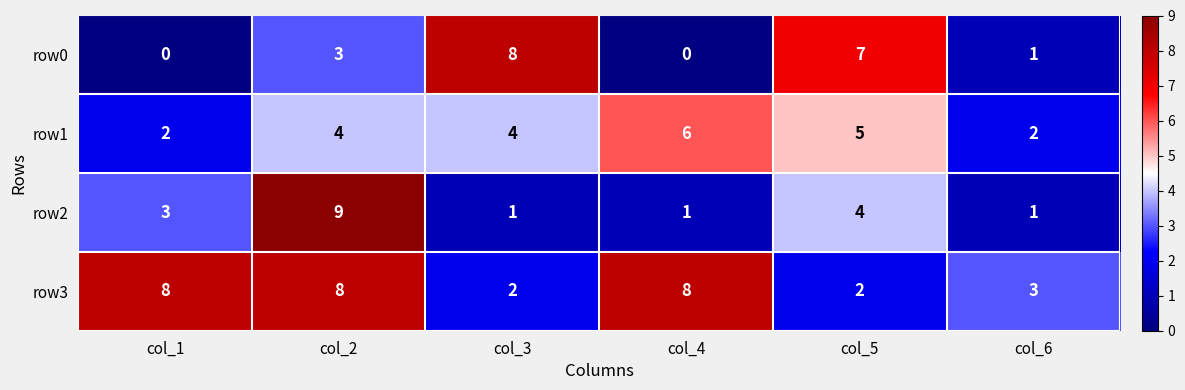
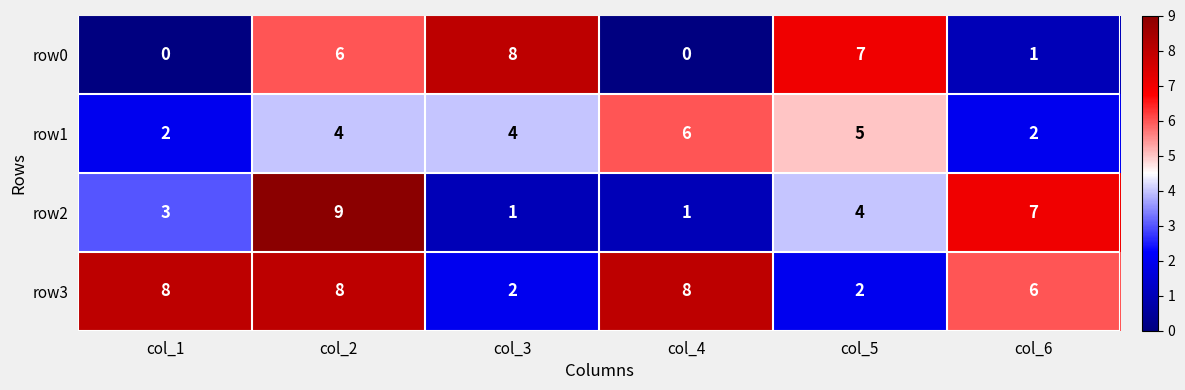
row0, col_2: 3 -> 6
row2, col_6: 1 -> 7
row3, col_6: 3 -> 6
